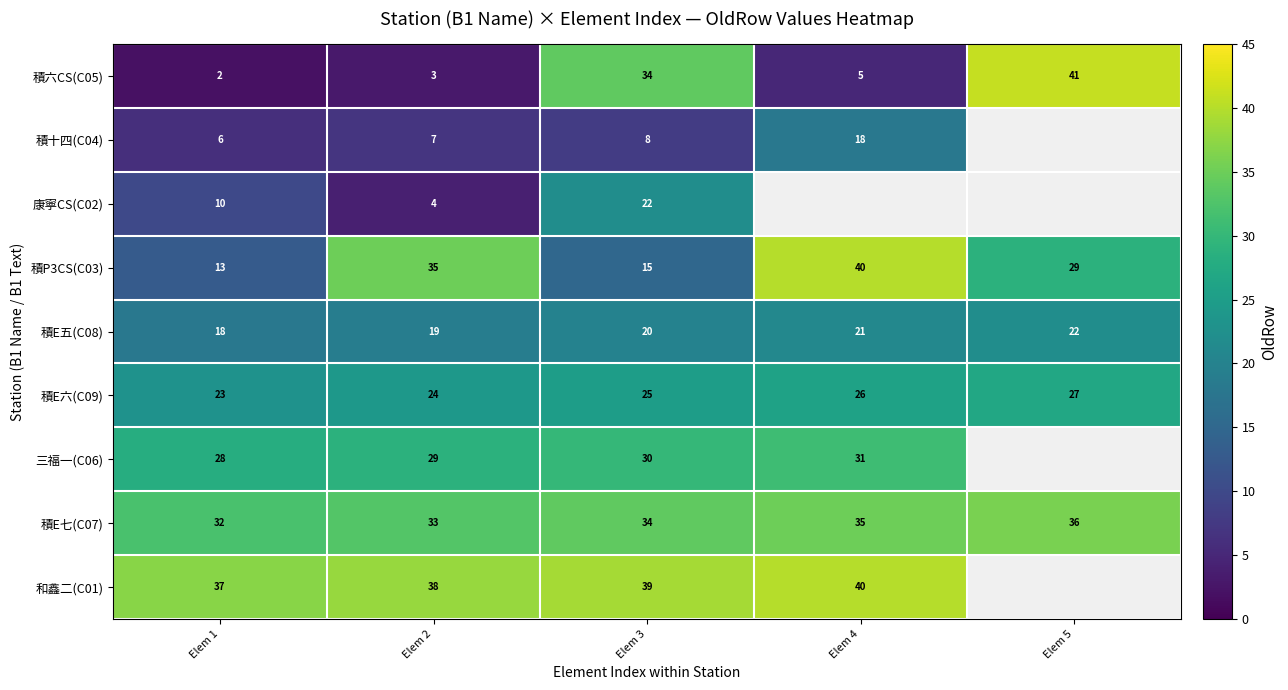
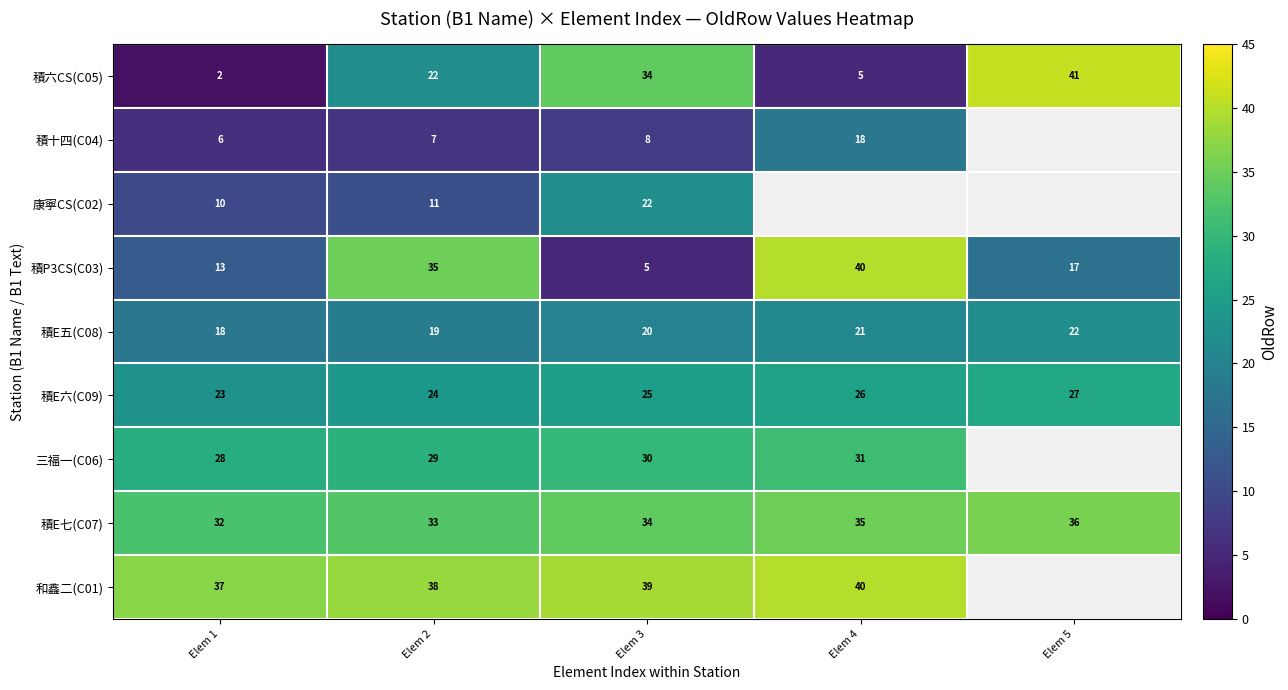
積六CS(C05), Elem 2: 3 -> 22
康寧CS(C02), Elem 2: 4 -> 11
積P3CS(C03), Elem 3: 15 -> 5
積P3CS(C03), Elem 5: 29 -> 17
